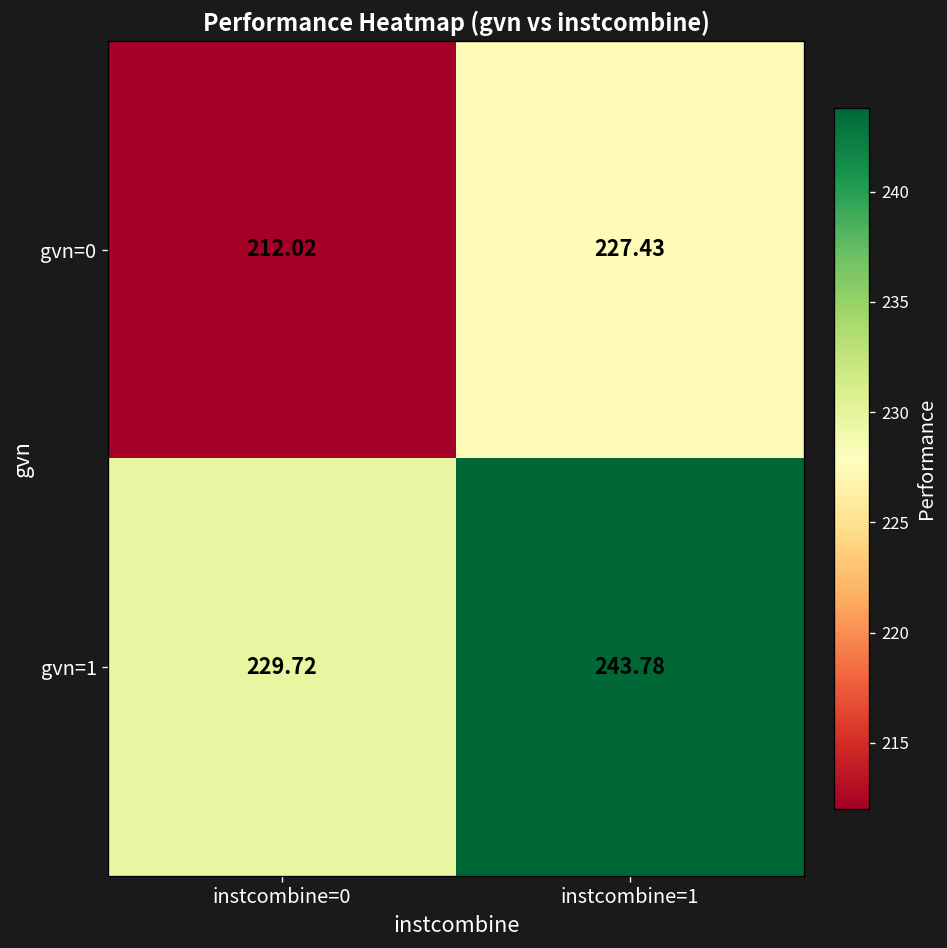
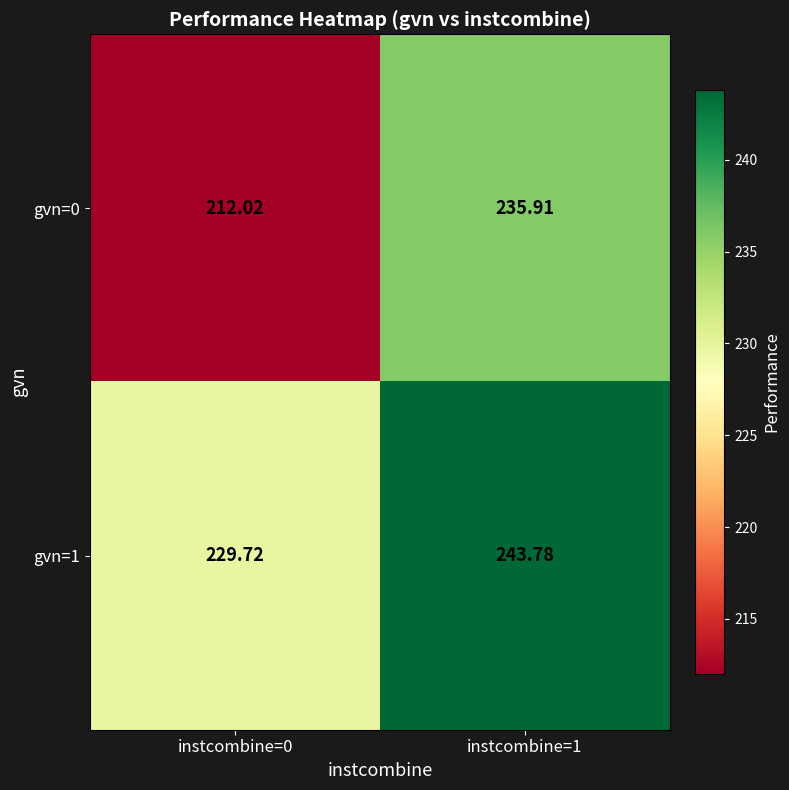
gvn=0, instcombine=1: 227.43 -> 235.91
